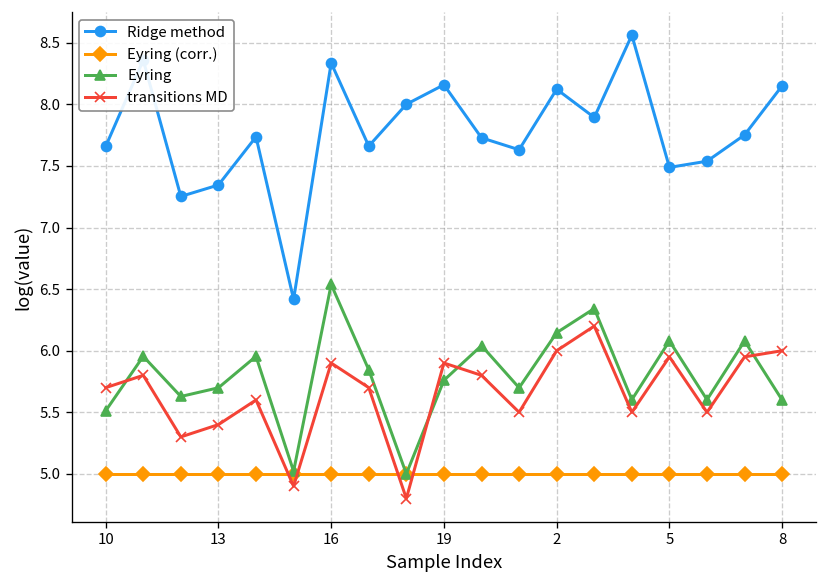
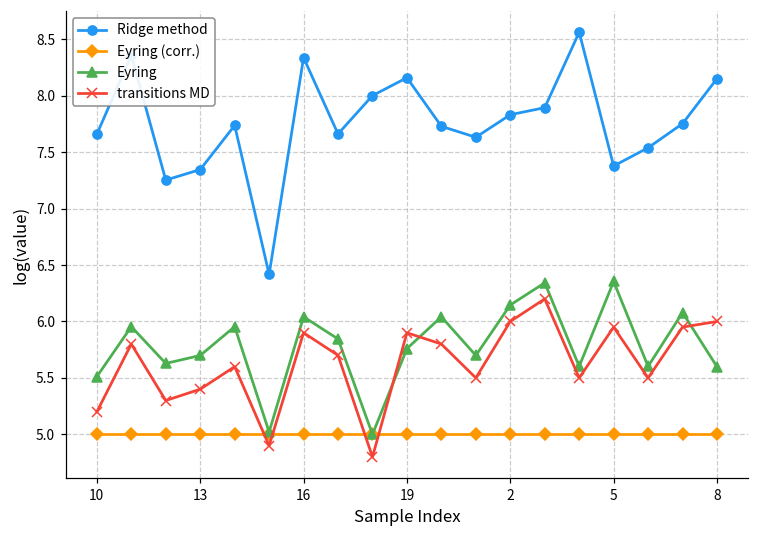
transitions MD, 10: 5.7 -> 5.2
Eyring, 16: 6.54 -> 6.04
Ridge method, 2: 8.12 -> 7.83
Ridge method, 5: 7.49 -> 7.38
Eyring, 5: 6.08 -> 6.35
